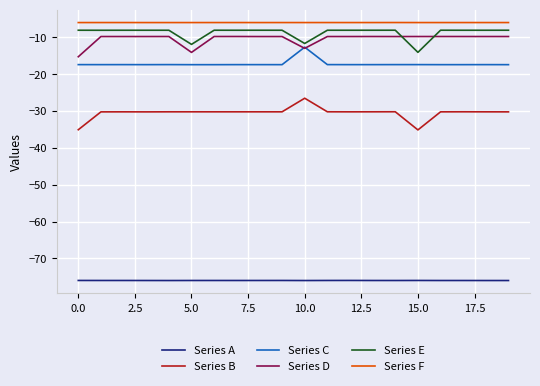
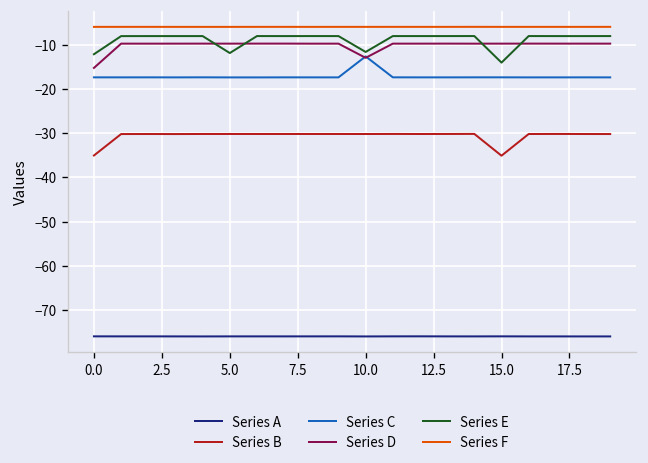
Series E, 0.0: -8 -> -12
Series D, 5.0: -14 -> -10
Series B, 10.0: -27 -> -30
